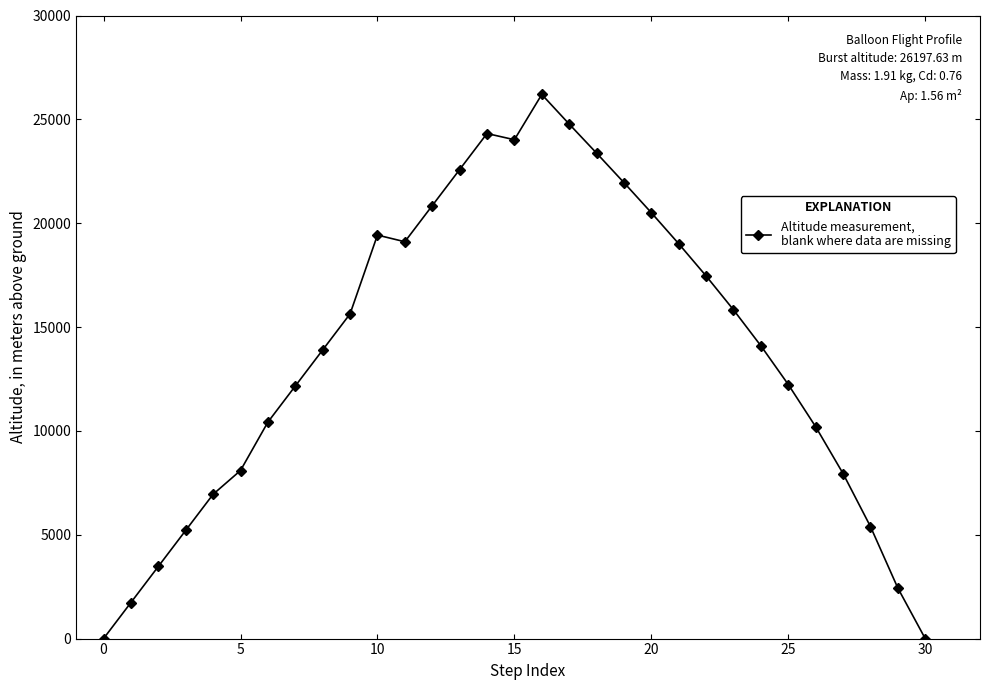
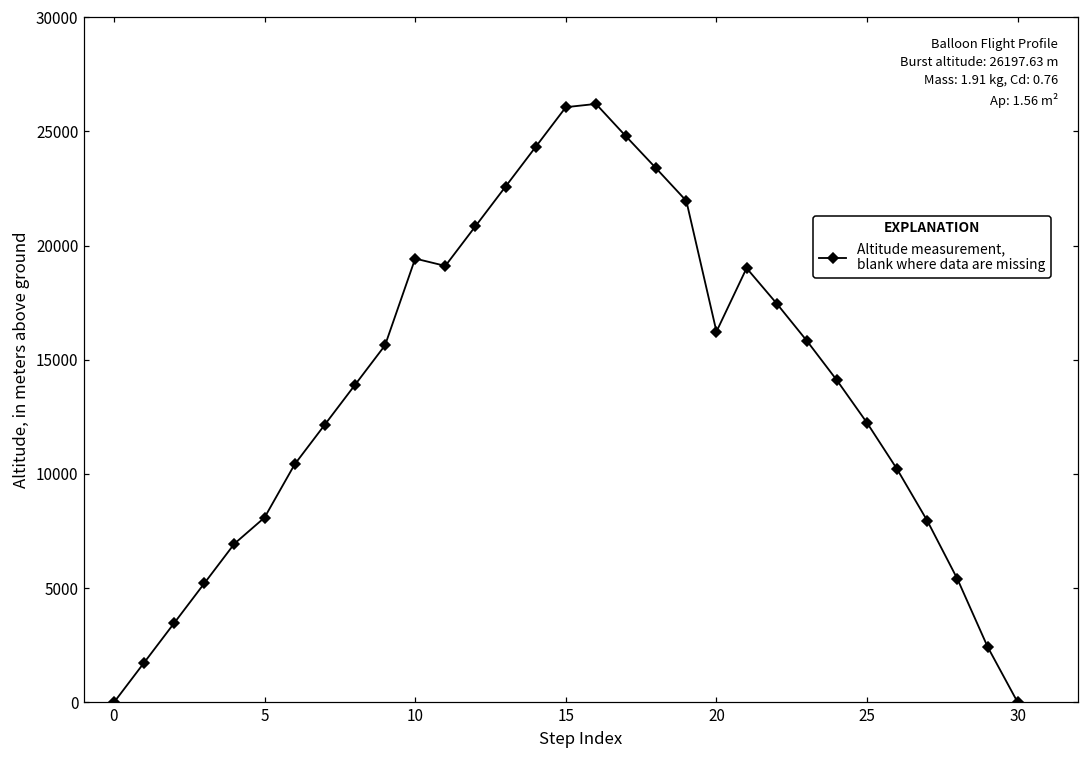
15: 24000 -> 26100
20: 20500 -> 16200
